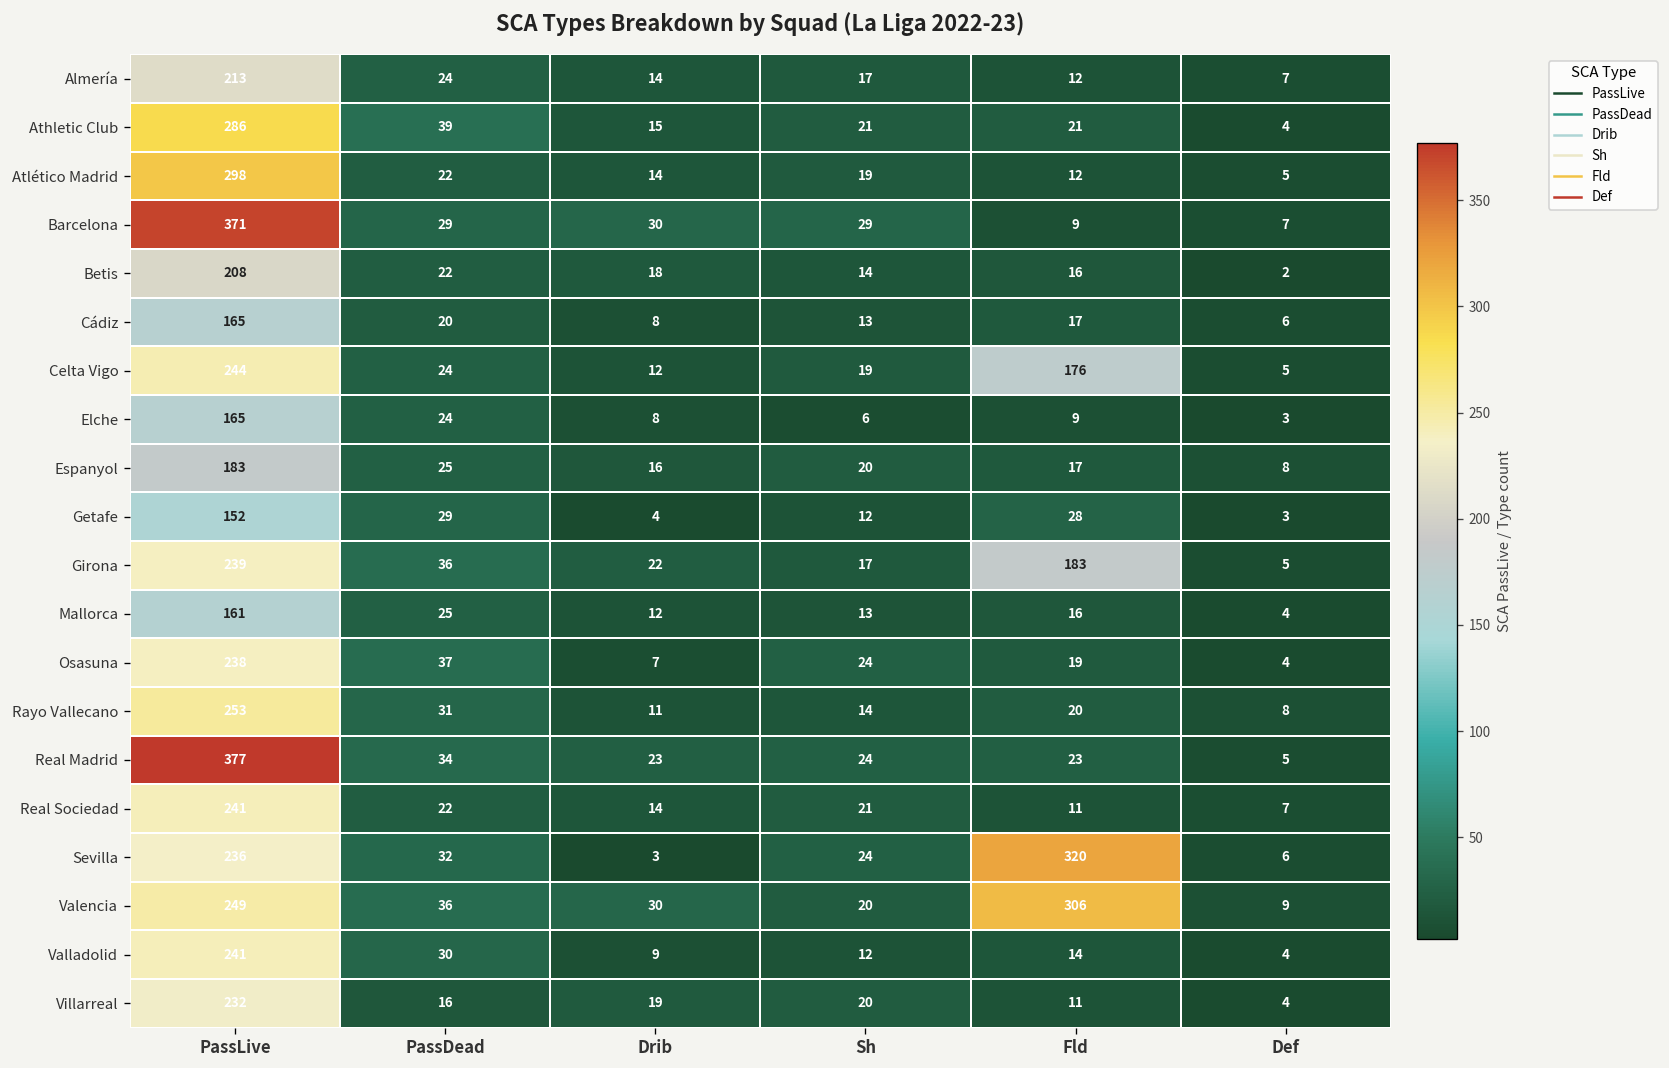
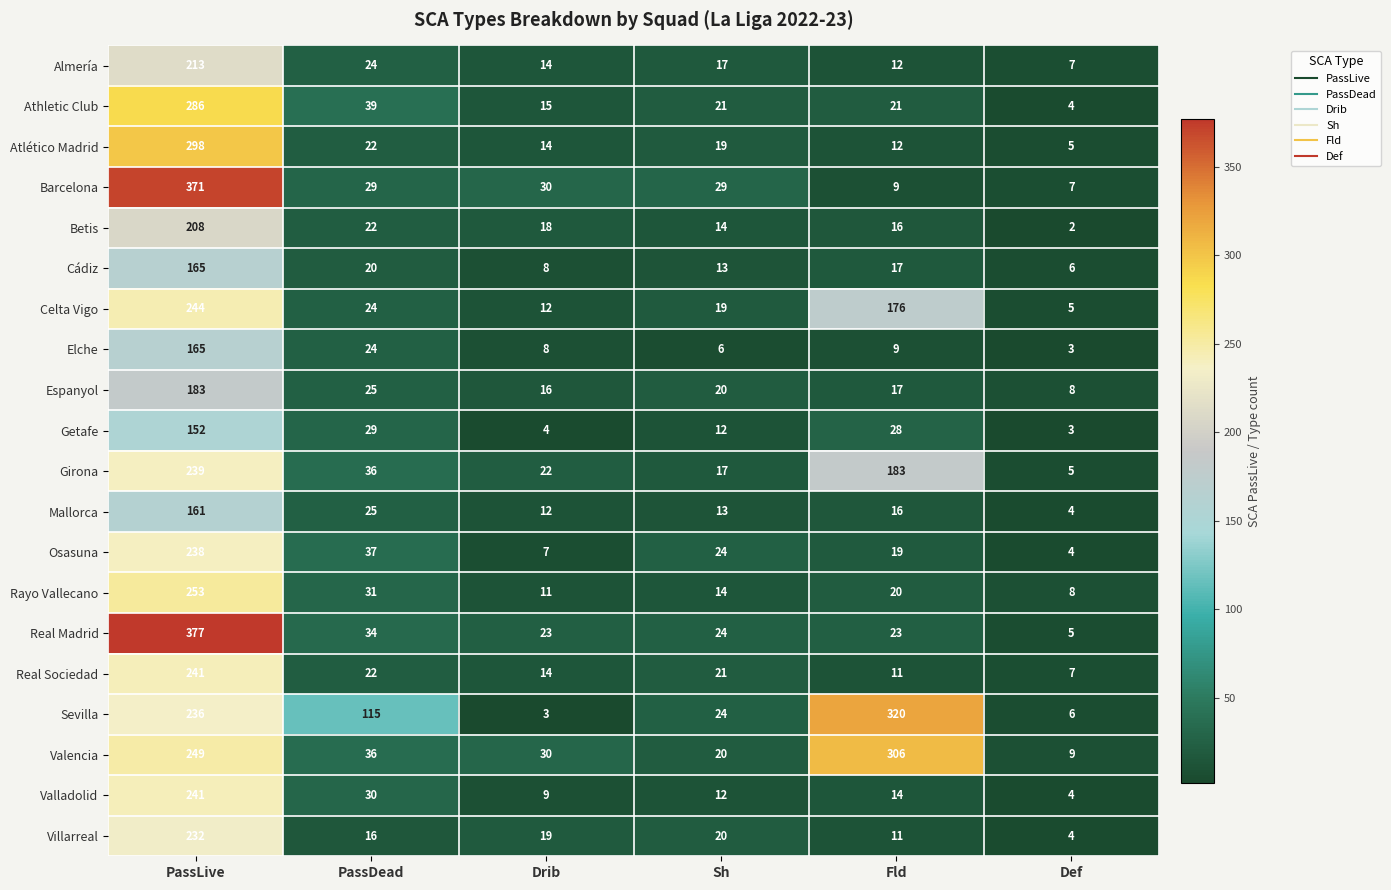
Sevilla, PassDead: 32 -> 115
